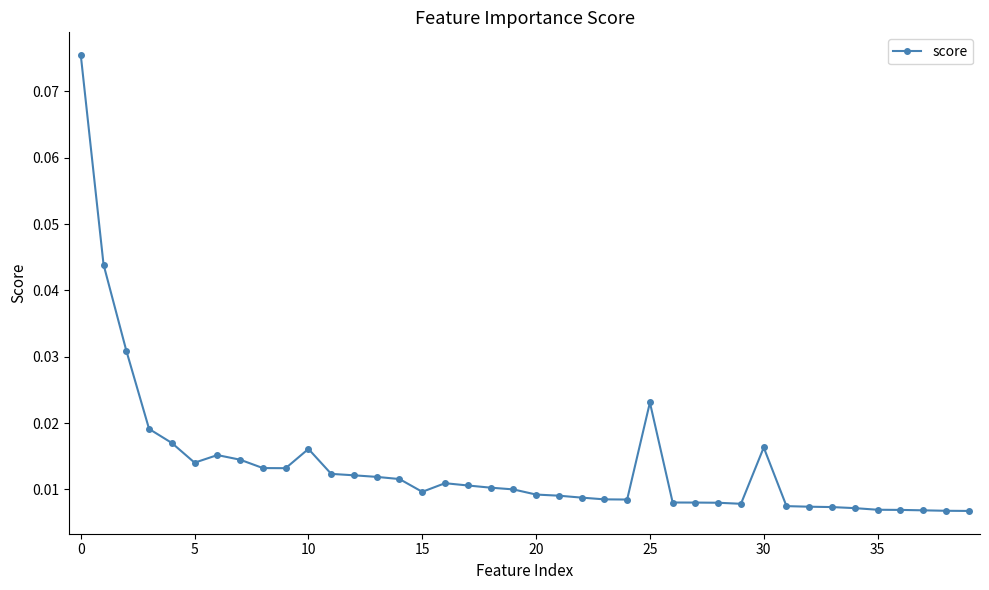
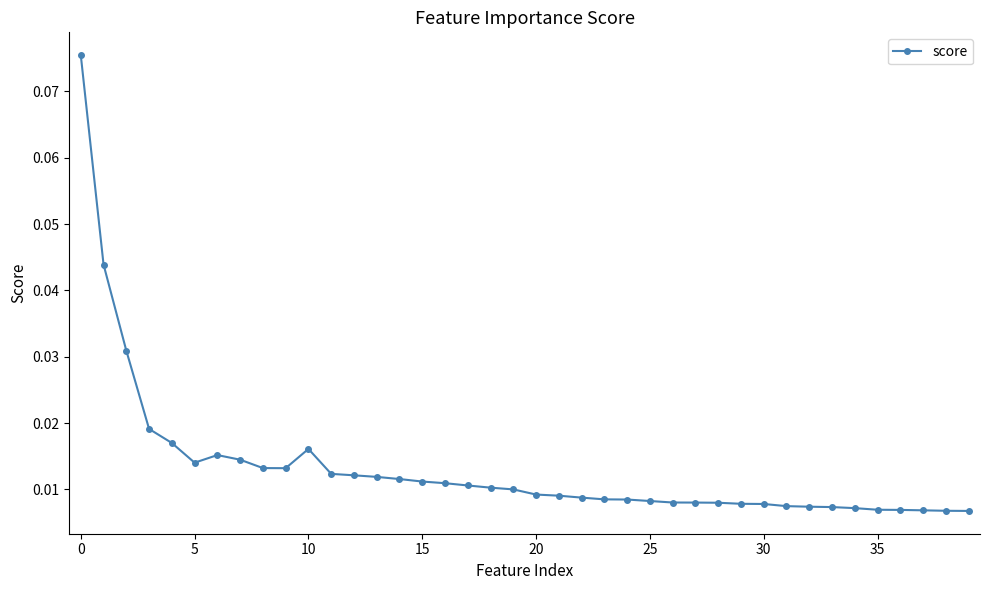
15: 0.010 -> 0.011
25: 0.023 -> 0.008
30: 0.016 -> 0.008
